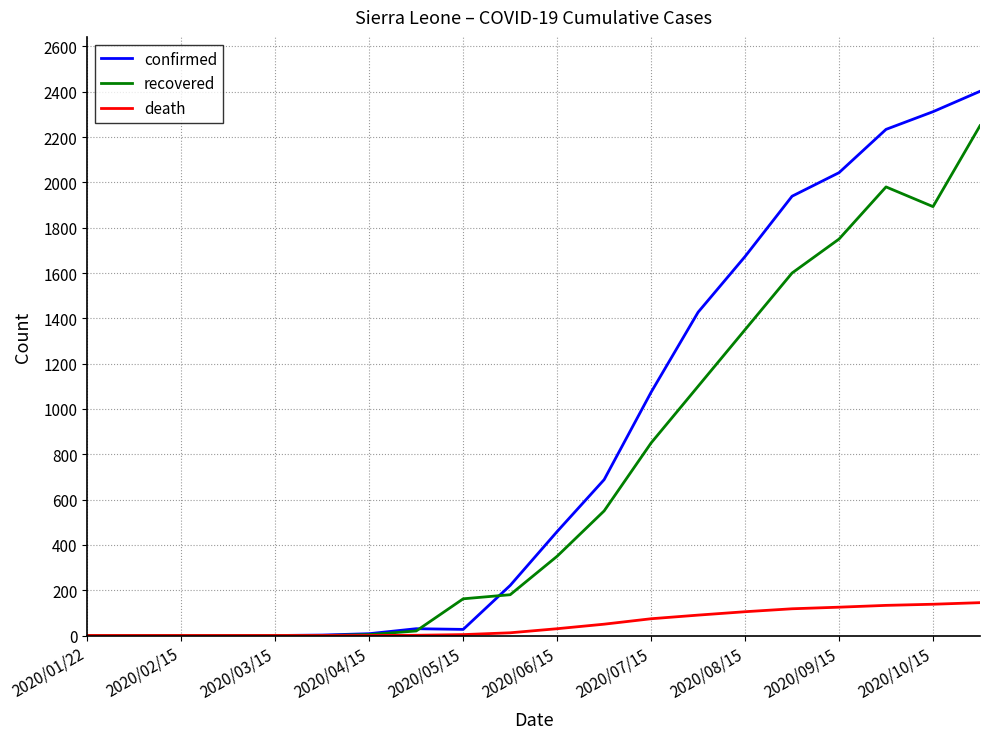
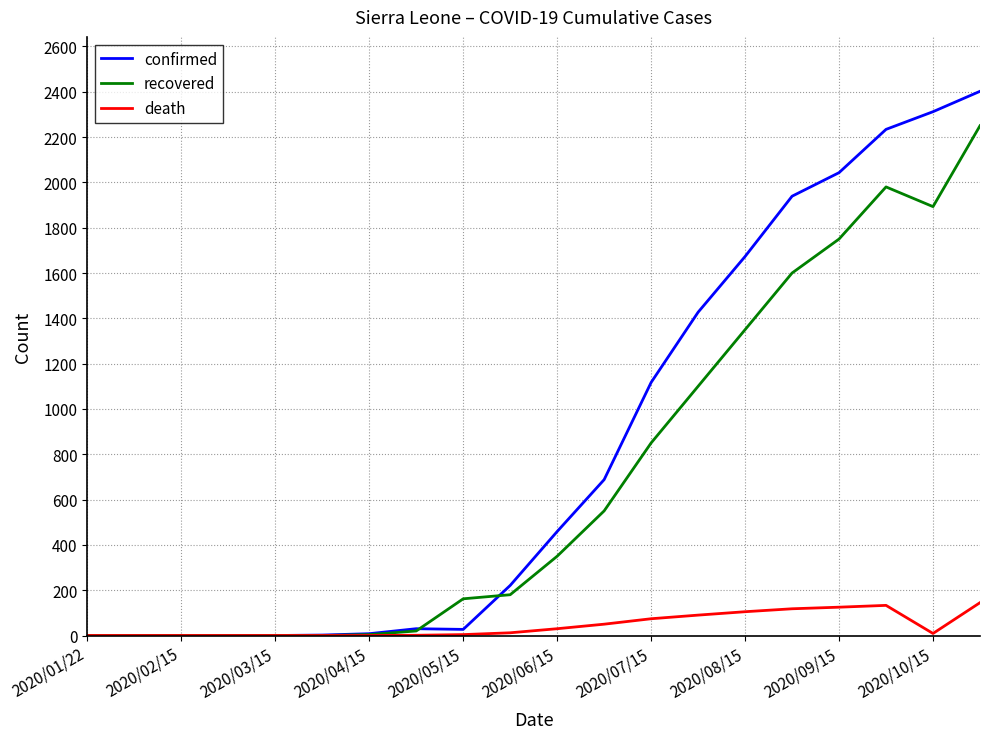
confirmed, 2020/07/15: 1070 -> 1120
death, 2020/10/15: 140 -> 10
